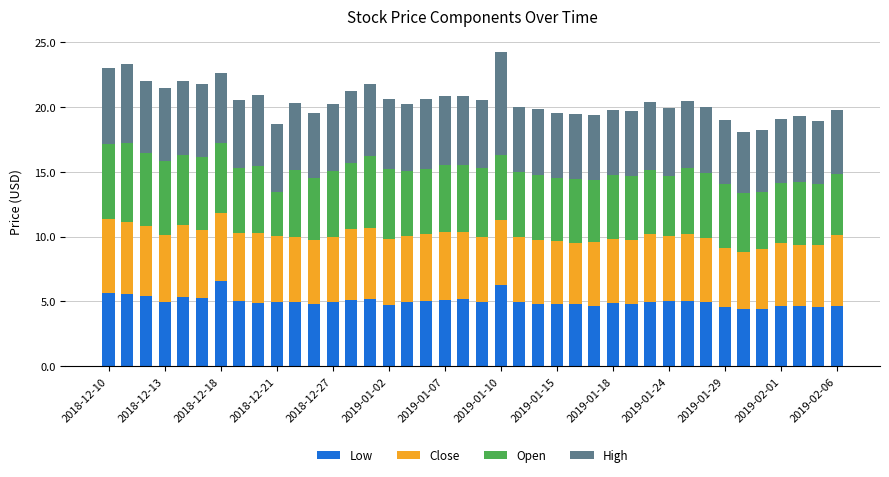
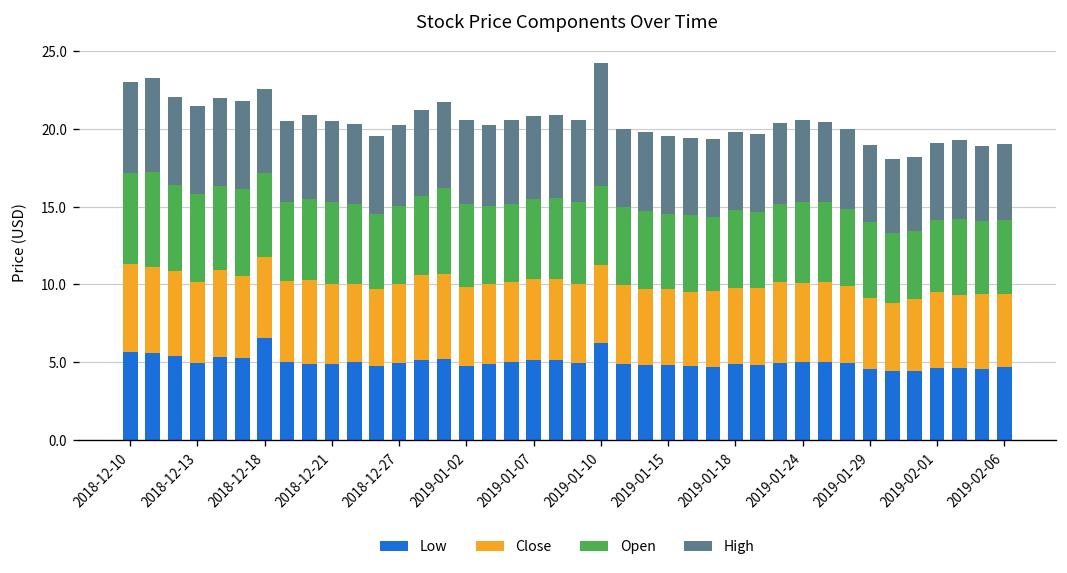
Open, 2018-12-21: 3.4 -> 5.3
Open, 2019-01-24: 4.6 -> 5.3
Close, 2019-02-06: 5.4 -> 4.7
